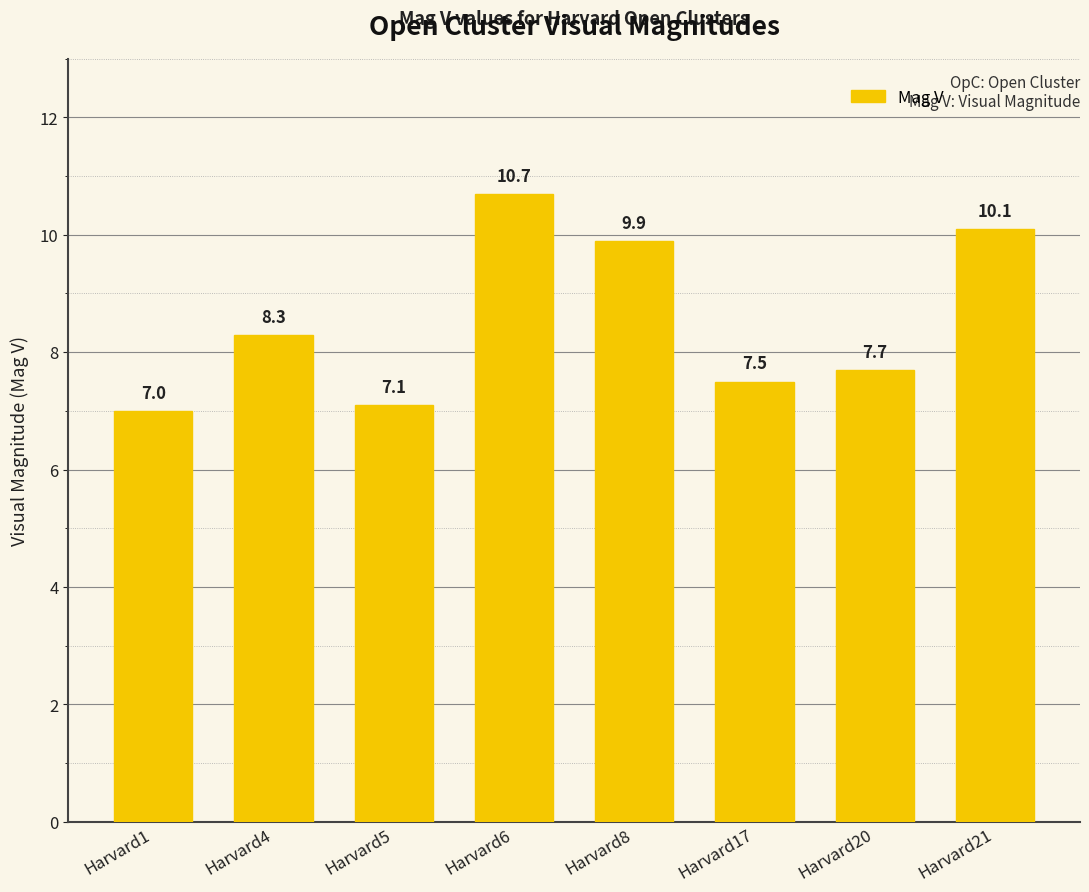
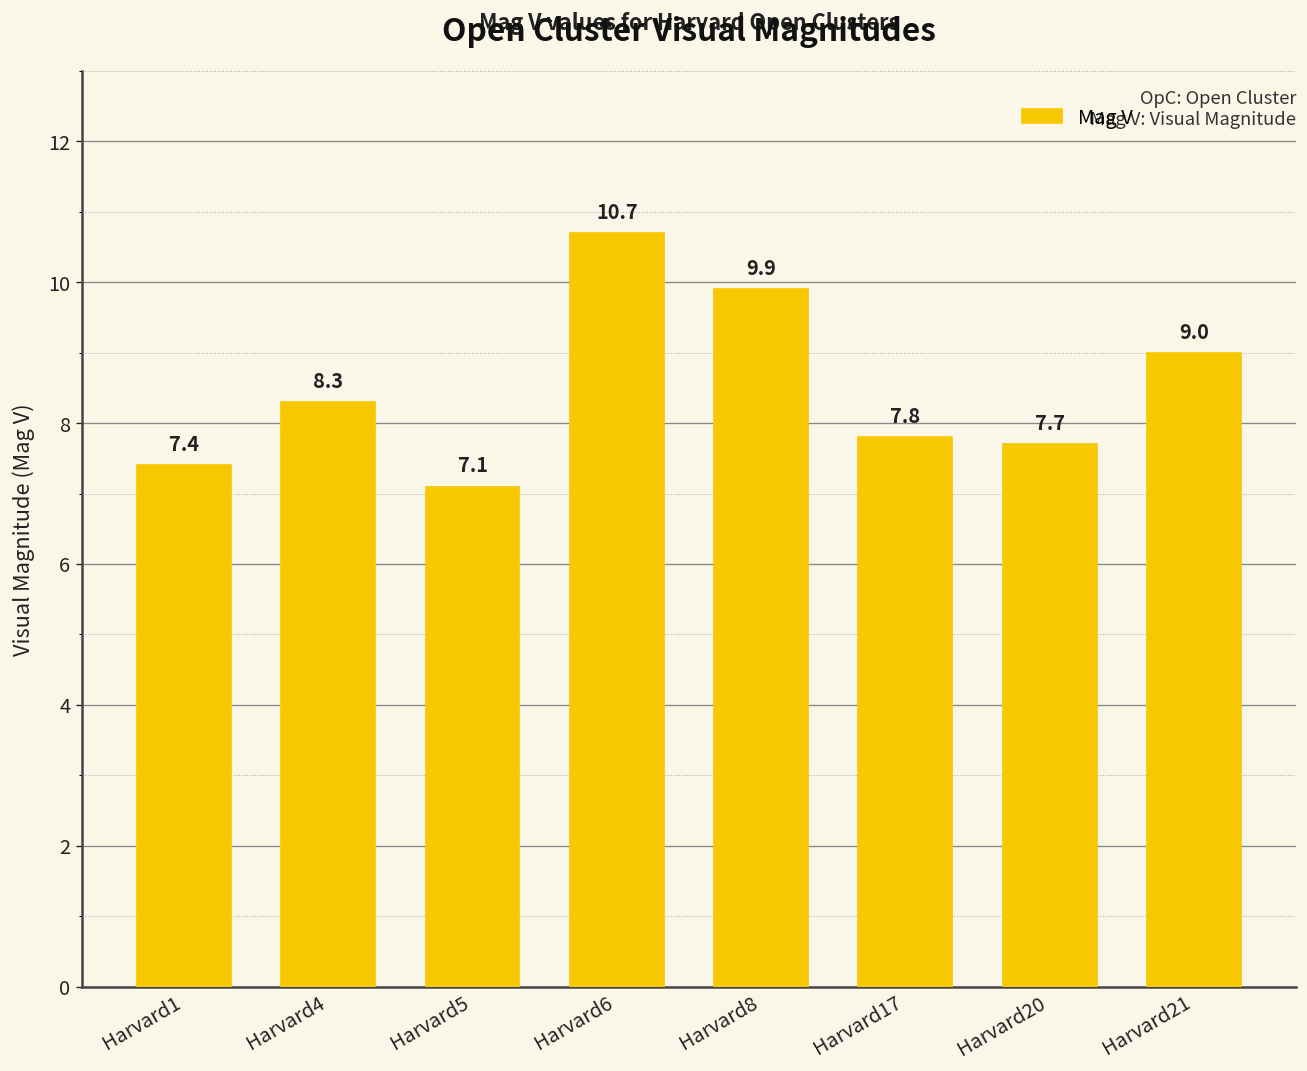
Harvard1: 7.0 -> 7.4
Harvard17: 7.5 -> 7.8
Harvard21: 10.1 -> 9.0
